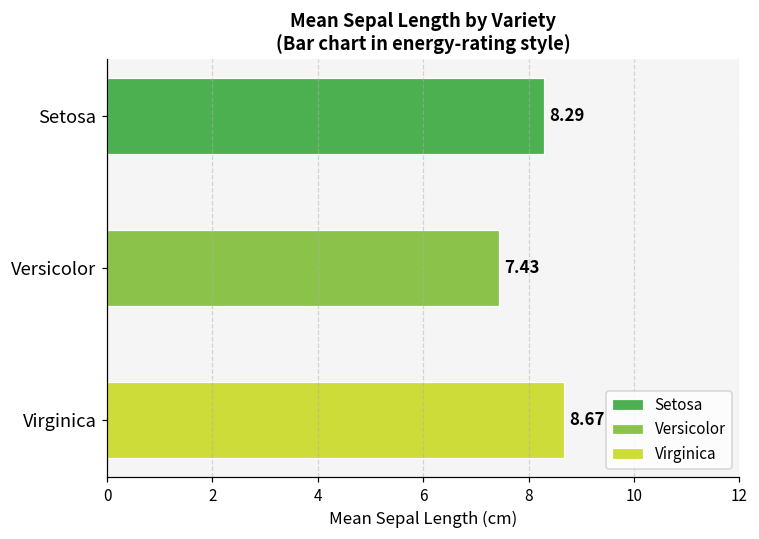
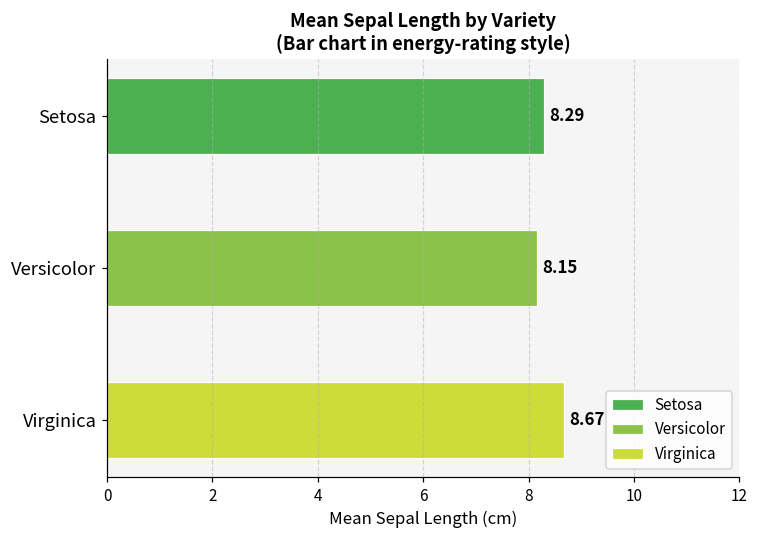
Versicolor: 7.43 -> 8.15
